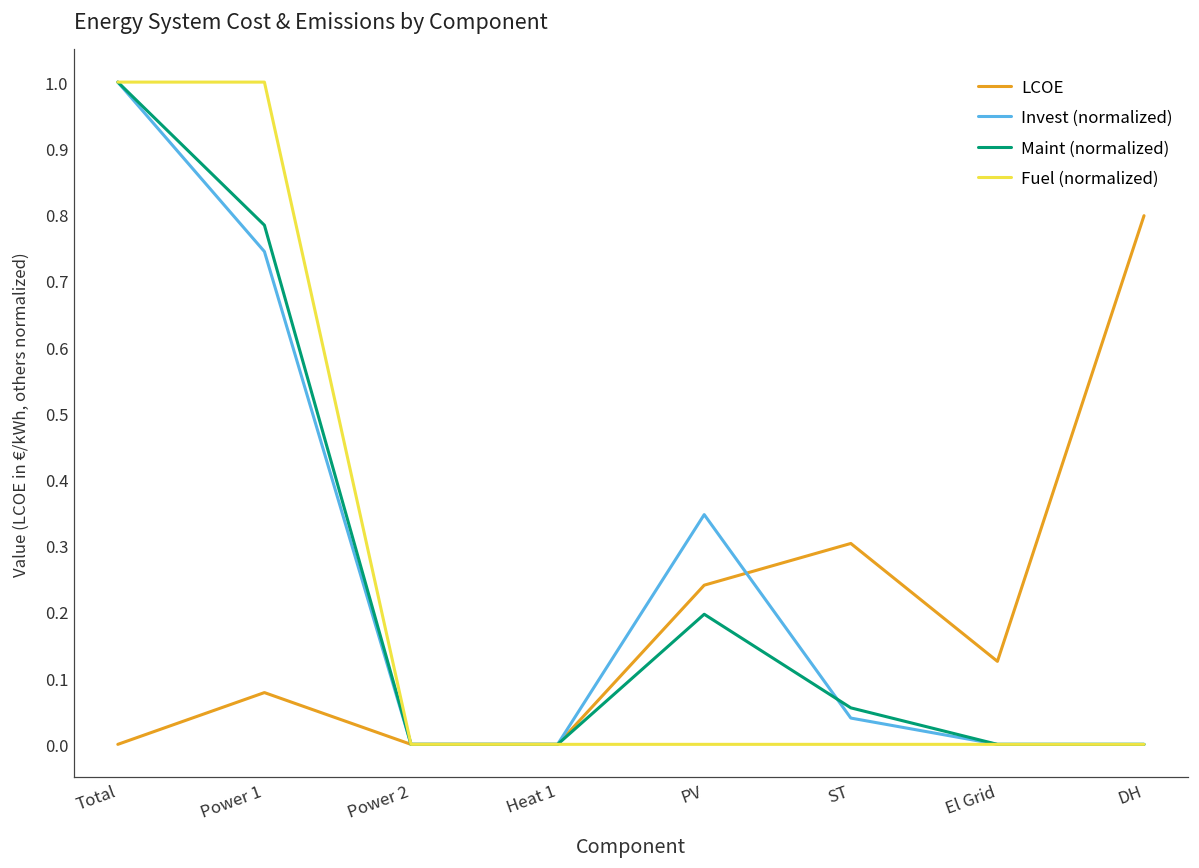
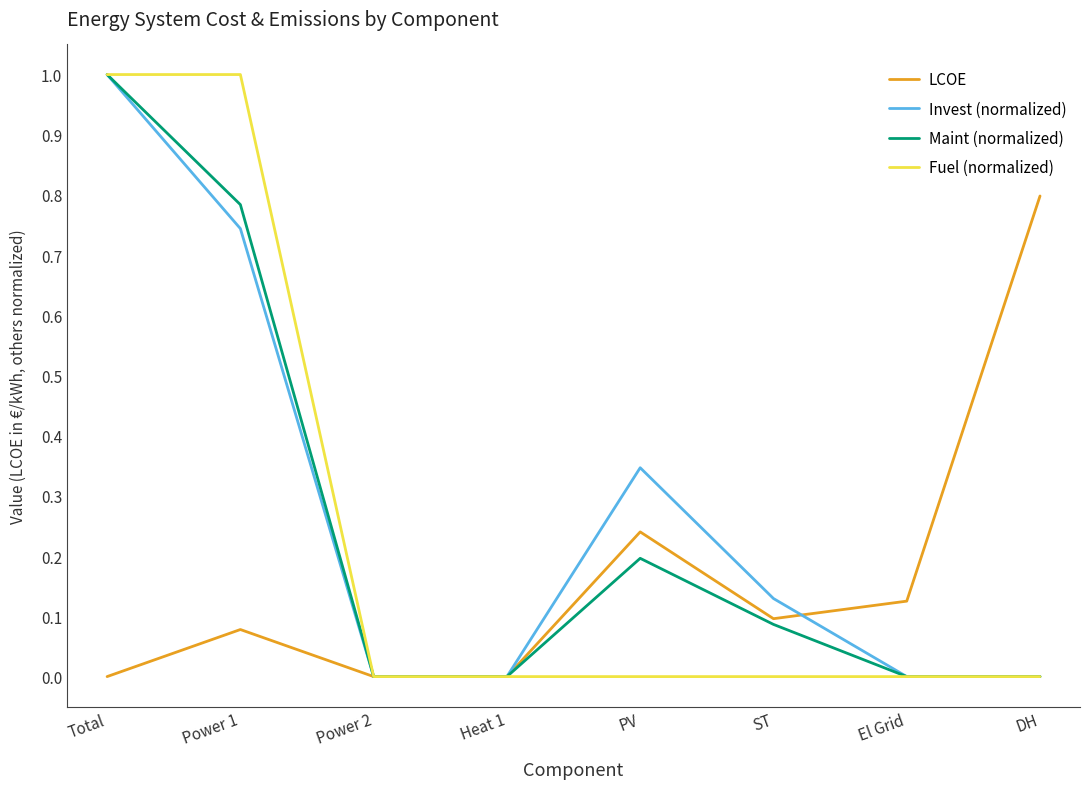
LCOE, ST: 0.30 -> 0.10
Invest (normalized), ST: 0.04 -> 0.13
Maint (normalized), ST: 0.06 -> 0.09
